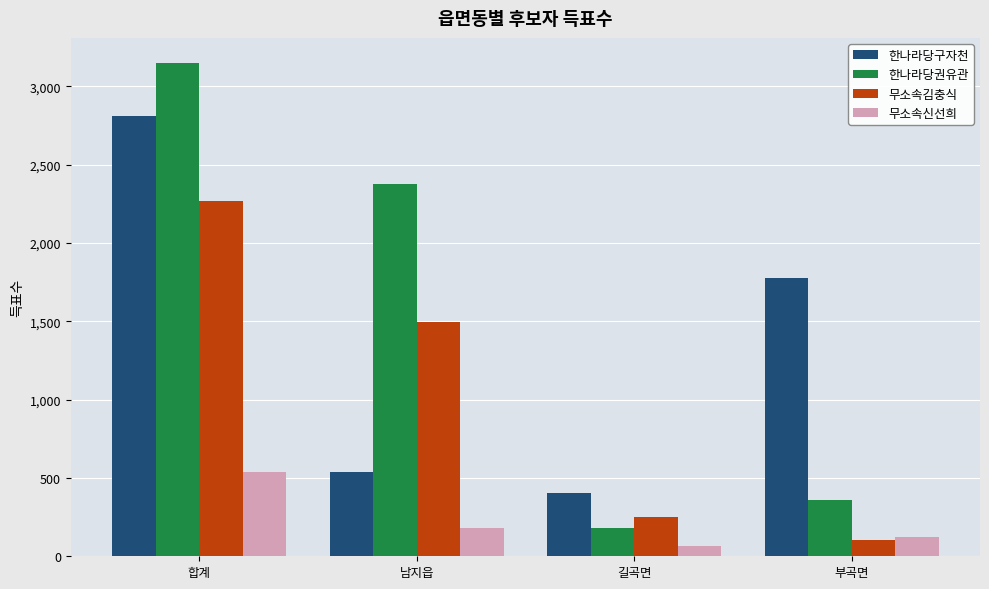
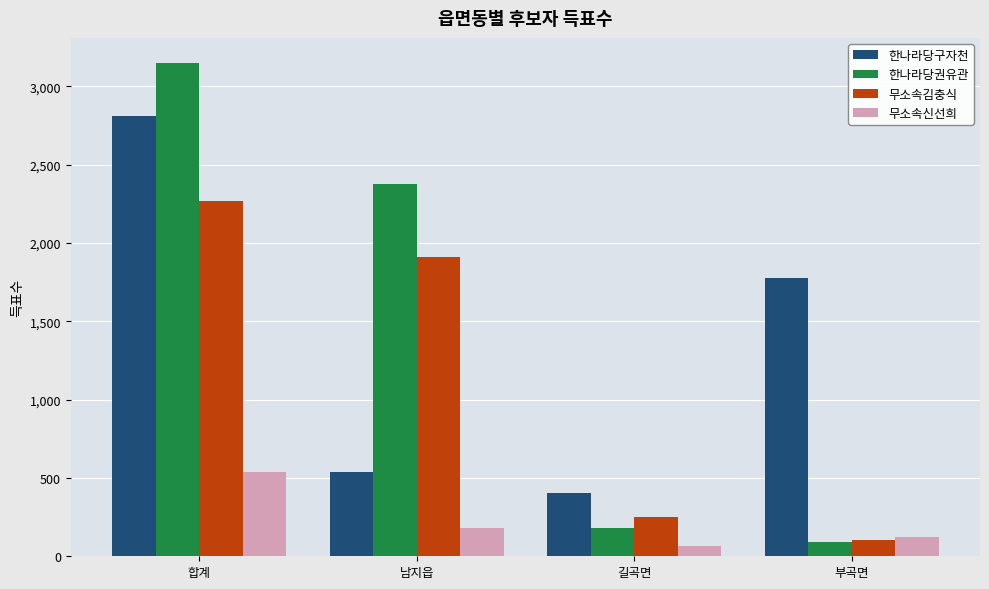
무소속김충식, 남지읍: 1,500 -> 1,910
한나라당권유관, 부곡면: 360 -> 90
